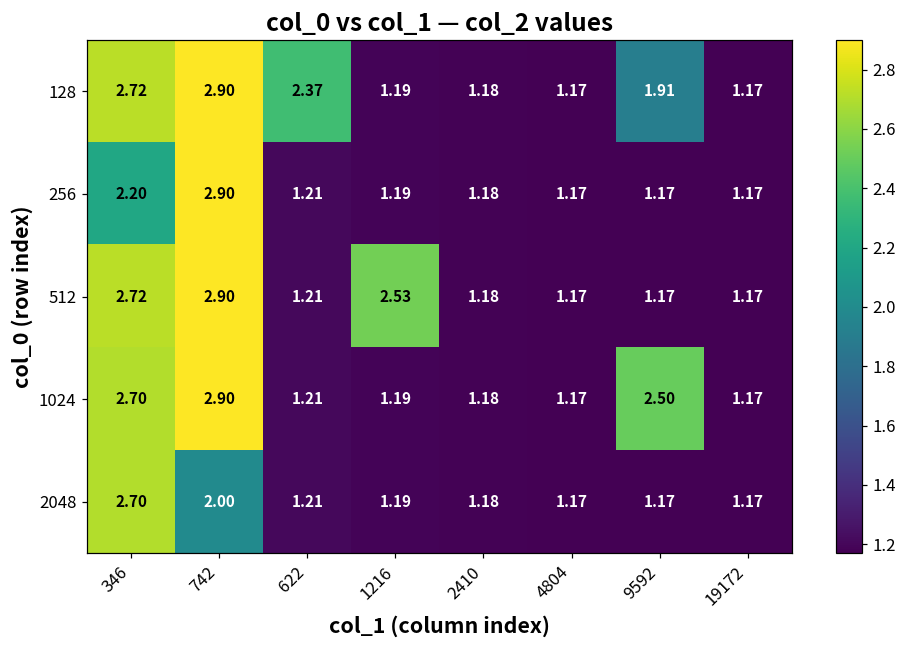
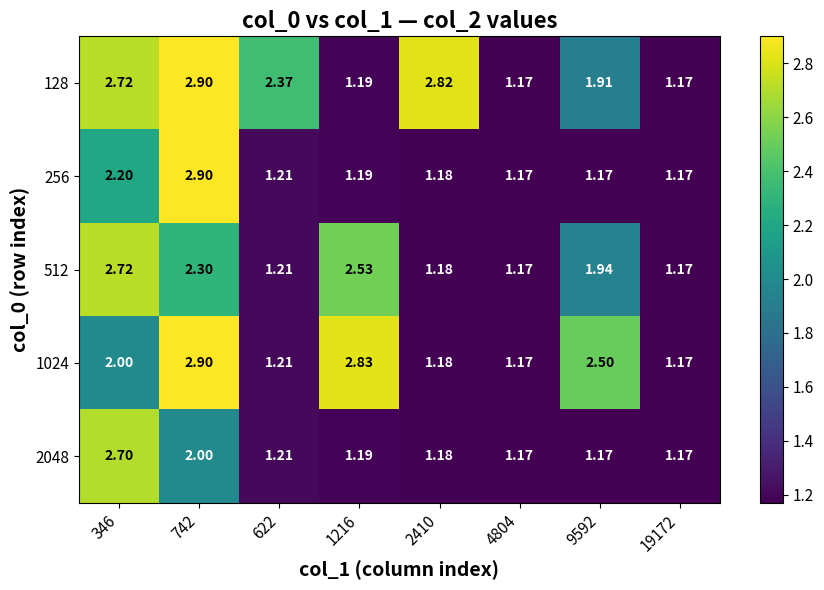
128, 2410: 1.18 -> 2.82
512, 742: 2.90 -> 2.30
512, 9592: 1.17 -> 1.94
1024, 346: 2.70 -> 2.00
1024, 1216: 1.19 -> 2.83
